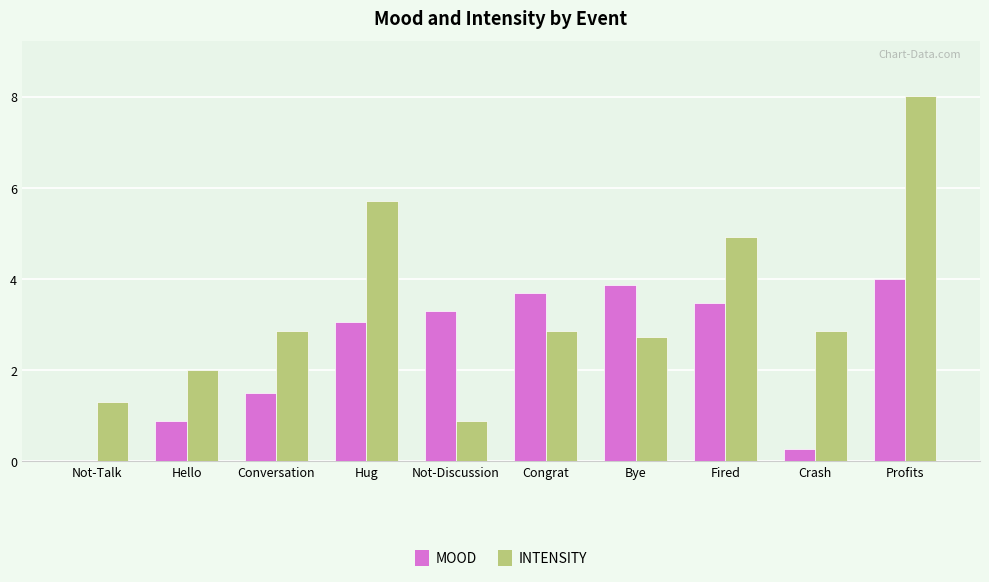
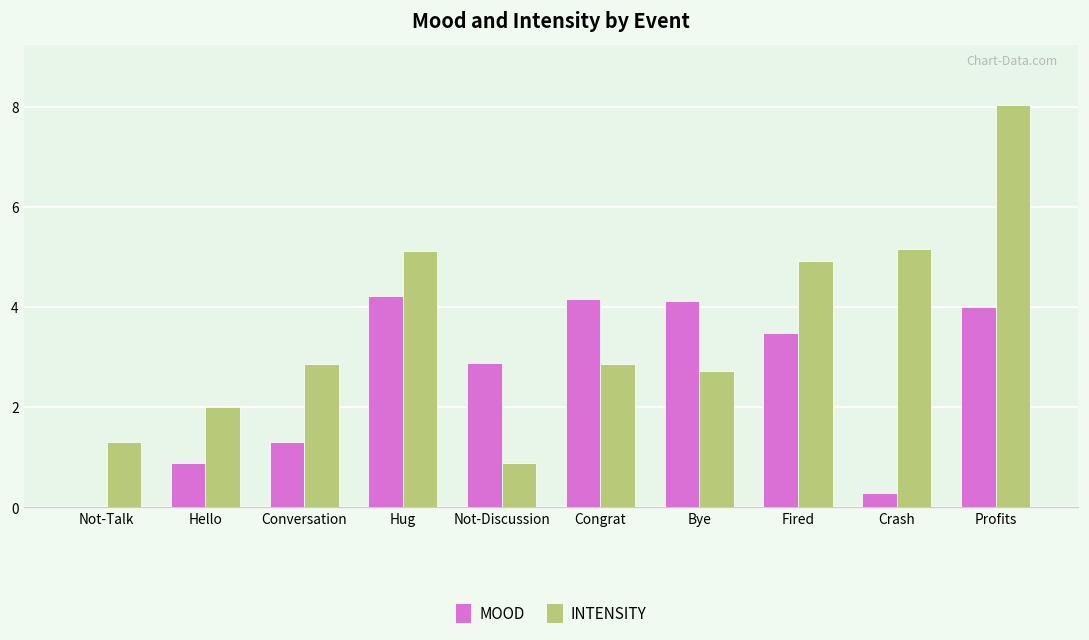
MOOD, Conversation: 1.5 -> 1.3
MOOD, Hug: 3.1 -> 4.2
INTENSITY, Hug: 5.7 -> 5.1
MOOD, Not-Discussion: 3.3 -> 2.9
MOOD, Congrat: 3.7 -> 4.2
MOOD, Bye: 3.9 -> 4.1
INTENSITY, Crash: 2.9 -> 5.2
